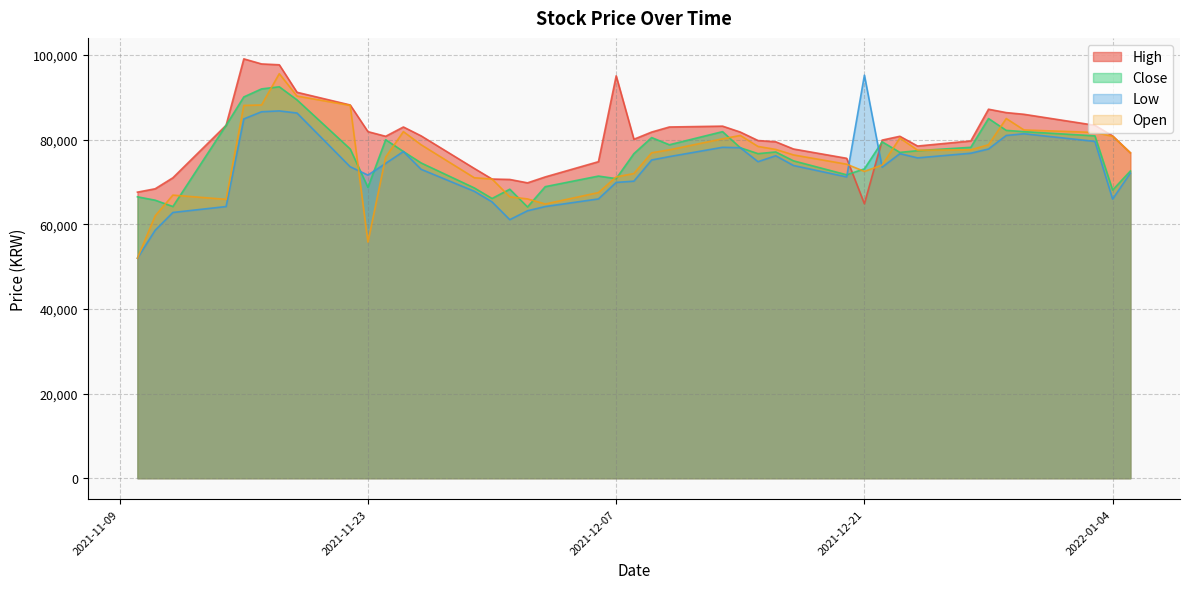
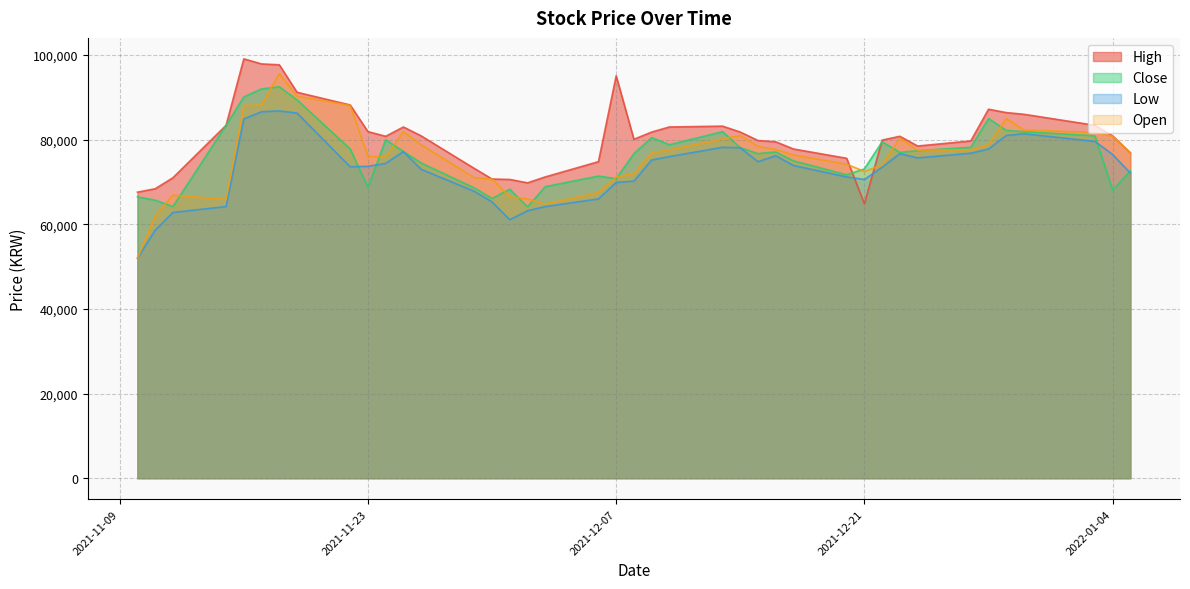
Low, 2021-11-23: 72,000 -> 74,000
Open, 2021-11-23: 56,000 -> 76,000
Low, 2021-12-21: 95,000 -> 71,000
Low, 2022-01-04: 66,000 -> 77,000
